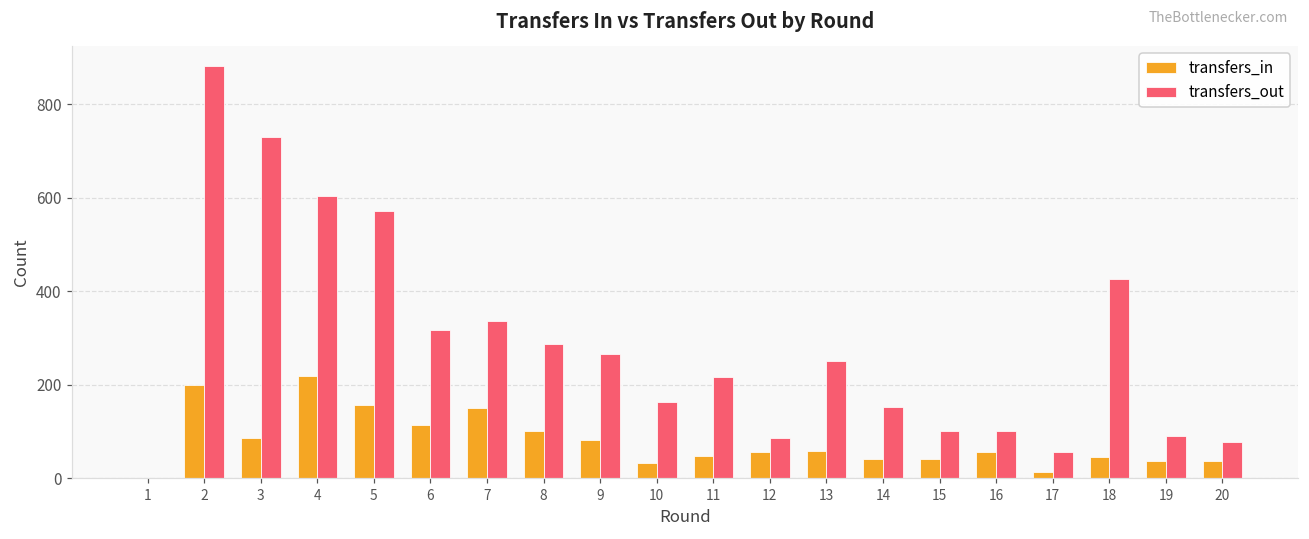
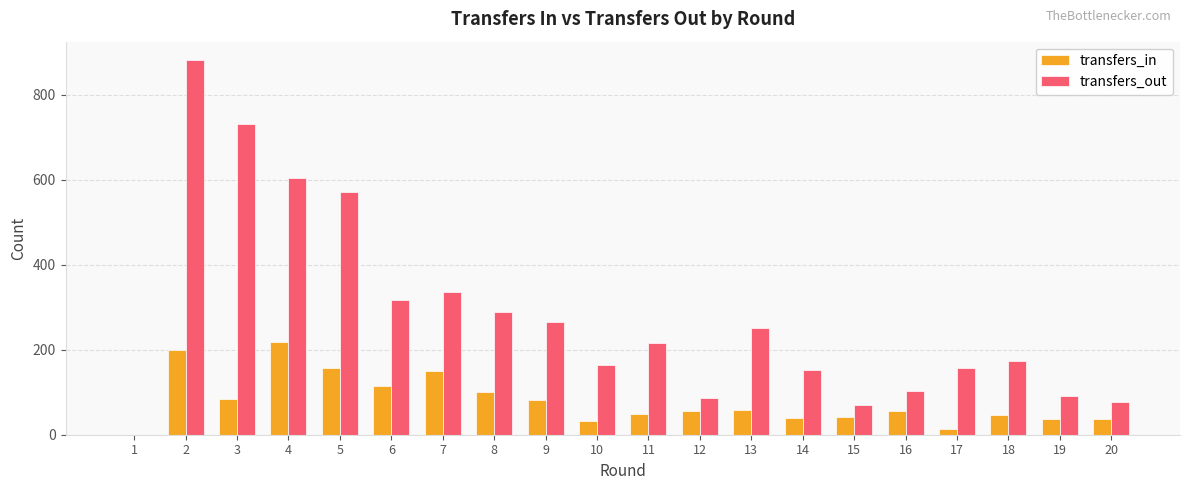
transfers_out, 15: 100 -> 70
transfers_out, 17: 60 -> 160
transfers_out, 18: 430 -> 170
